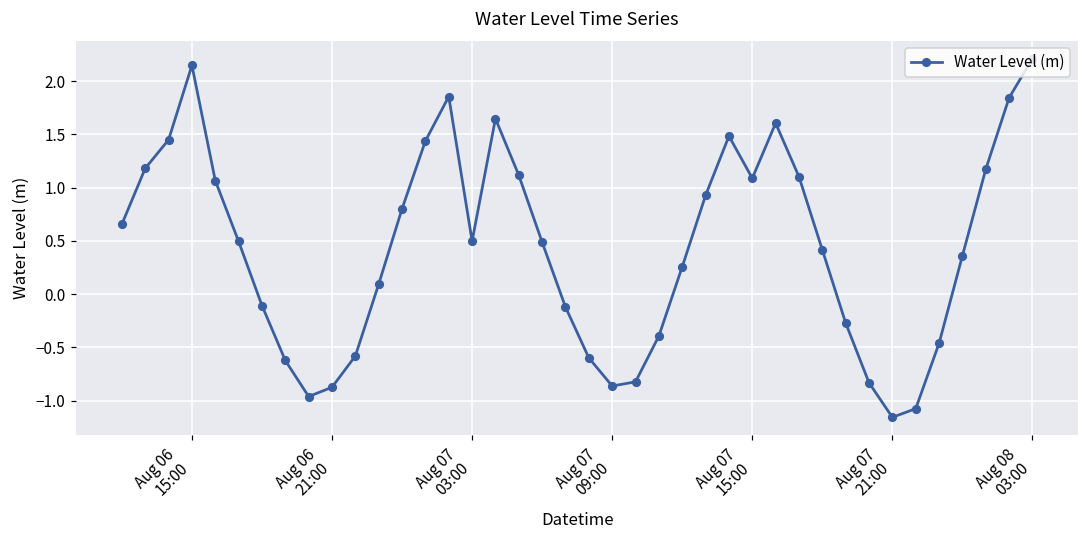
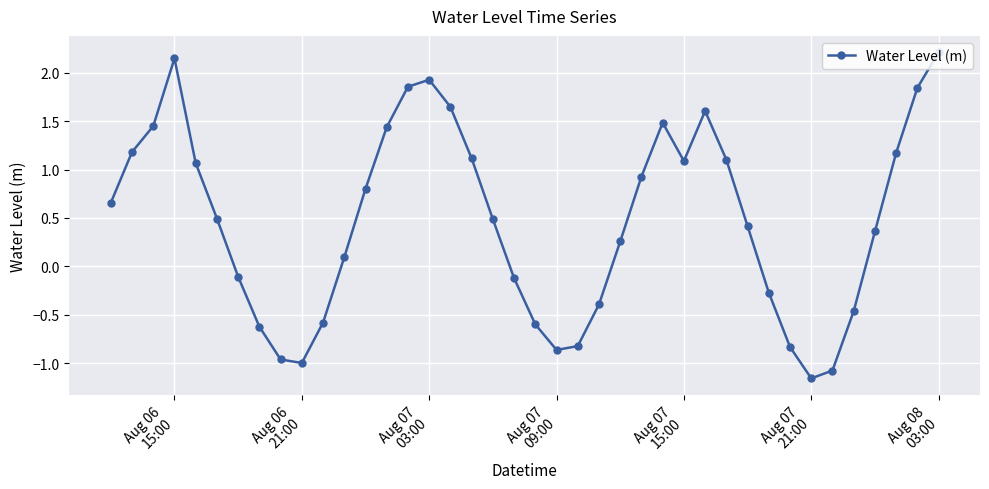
Aug 06 21:00: -0.9 -> -1.0
Aug 07 03:00: 0.5 -> 1.9
